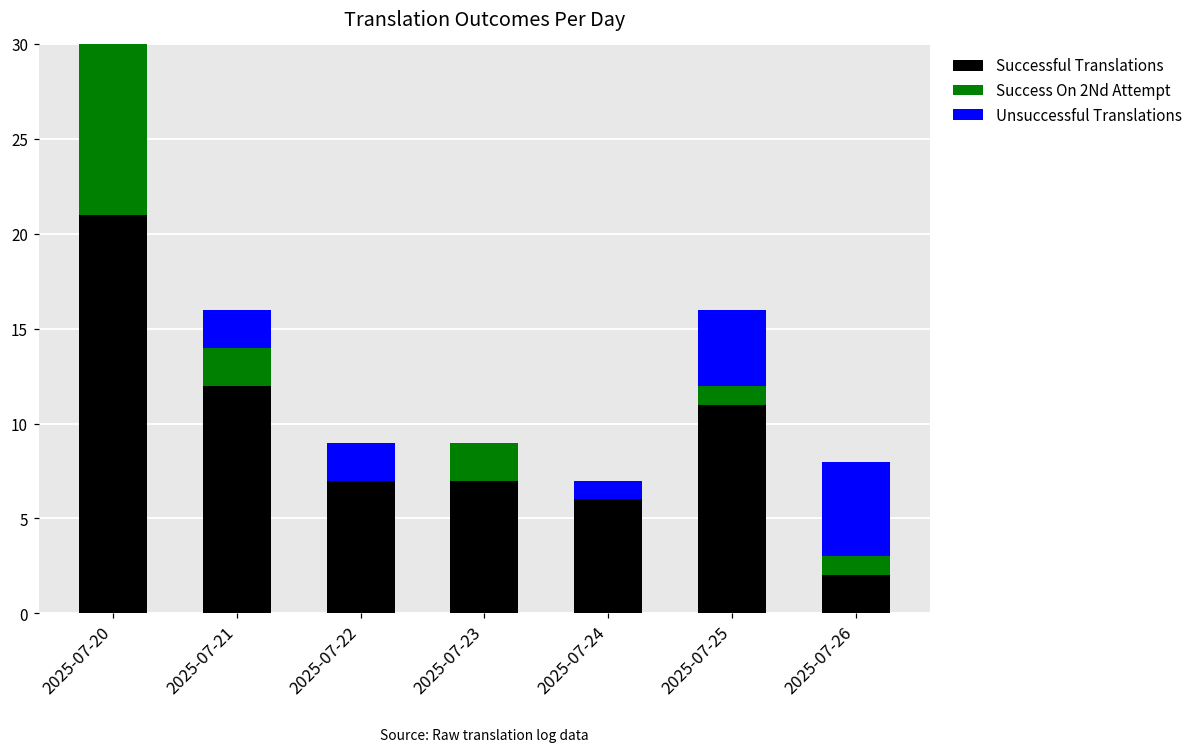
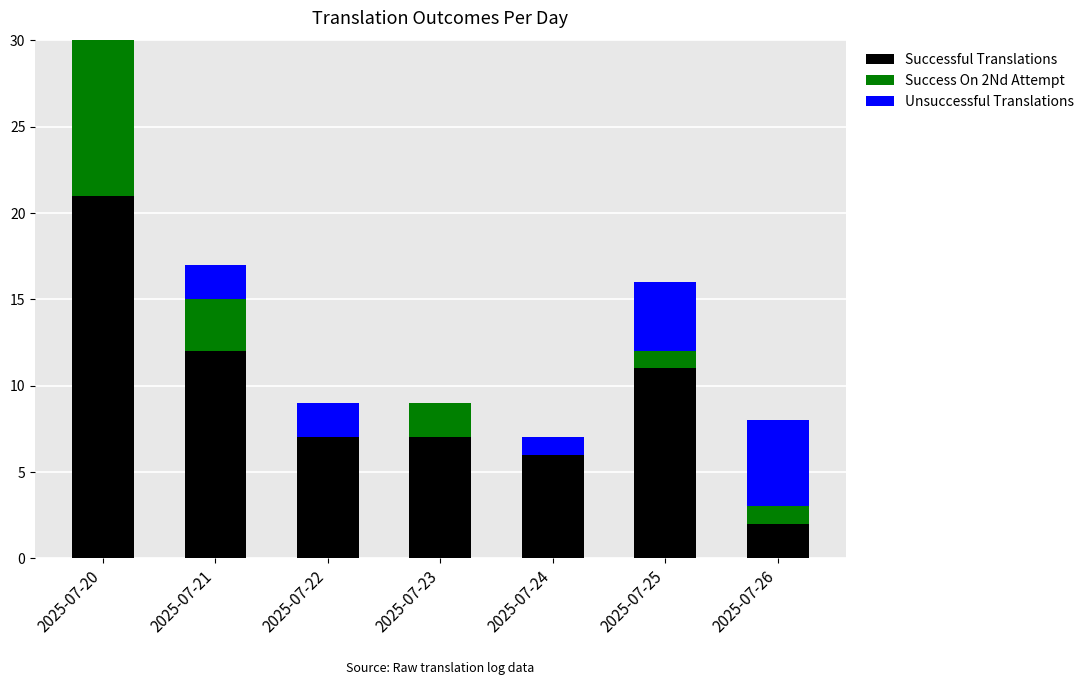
Success On 2Nd Attempt, 2025-07-21: 2 -> 3
